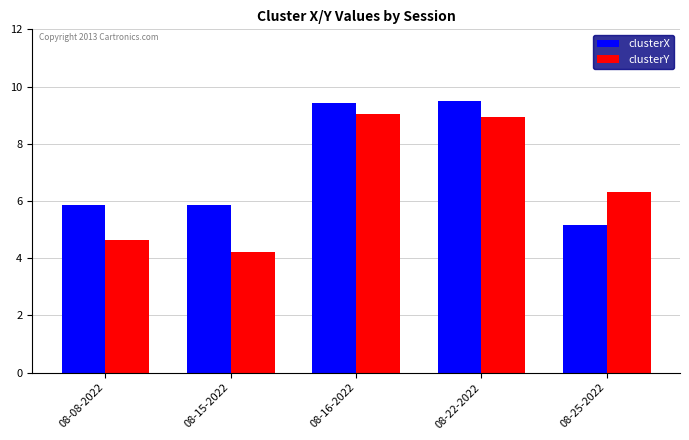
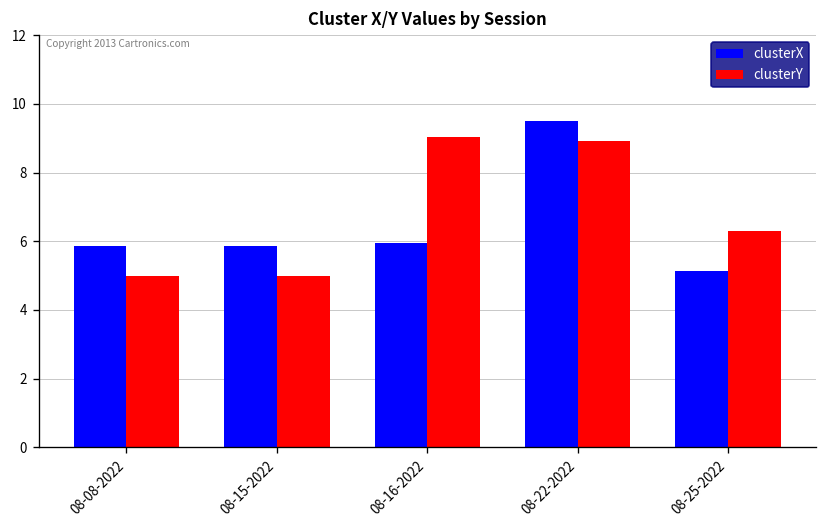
clusterY, 08-08-2022: 4.6 -> 5.0
clusterY, 08-15-2022: 4.2 -> 5.0
clusterX, 08-16-2022: 9.4 -> 5.9
